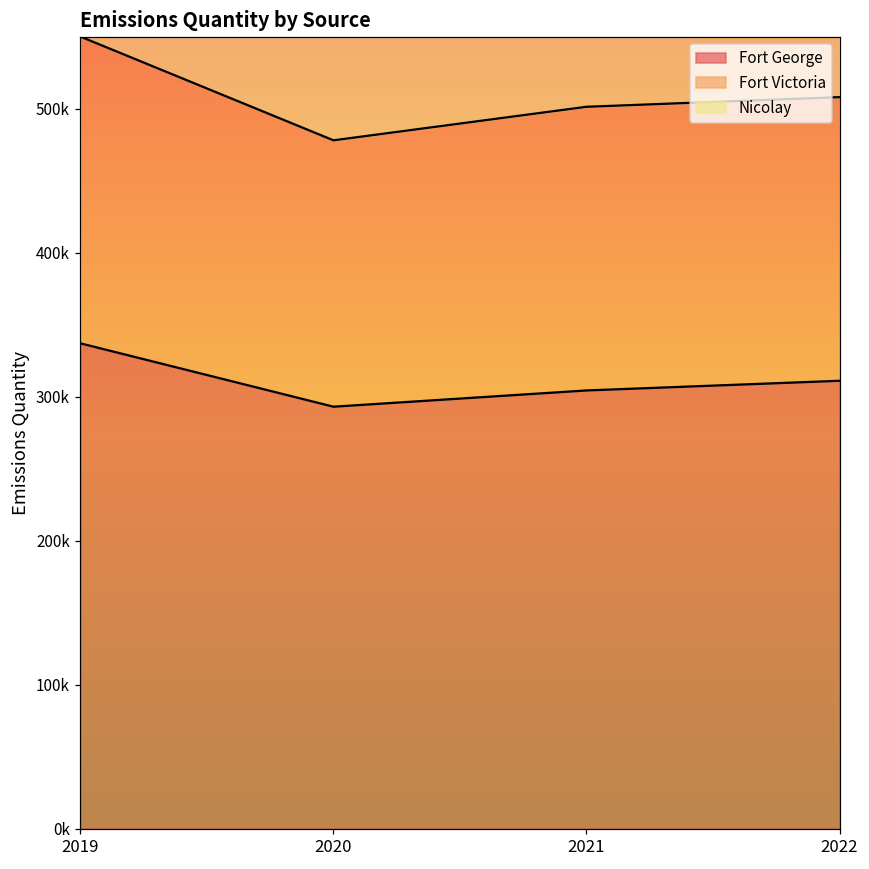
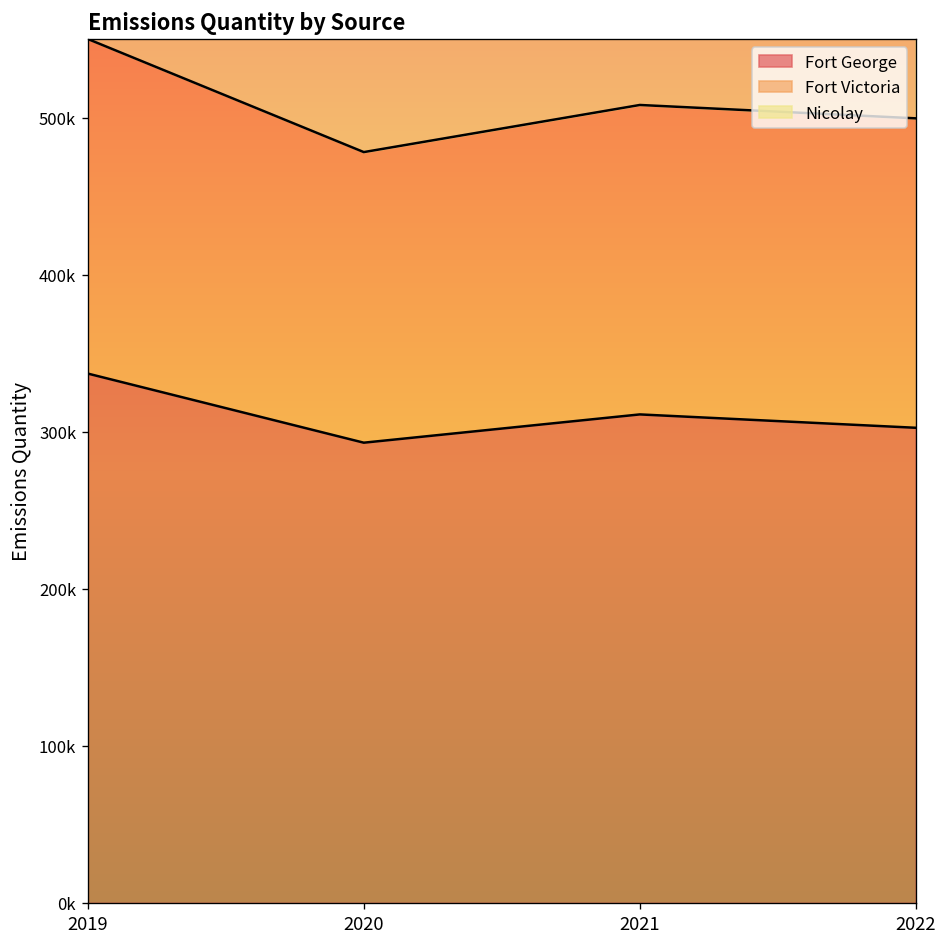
Fort George, 2021: 304000 -> 311000
Fort George, 2022: 311000 -> 302000
